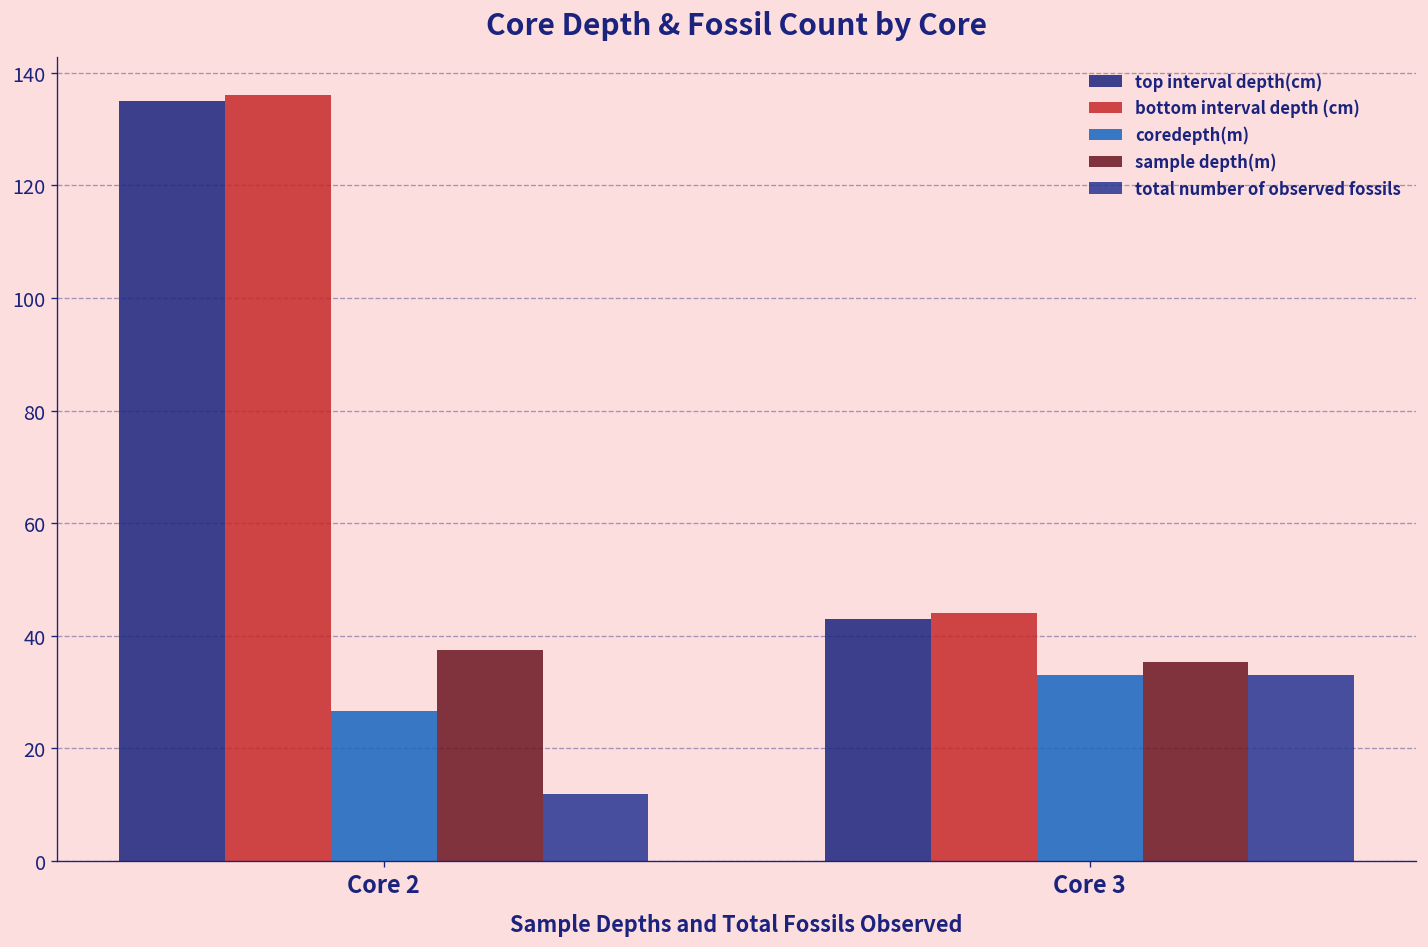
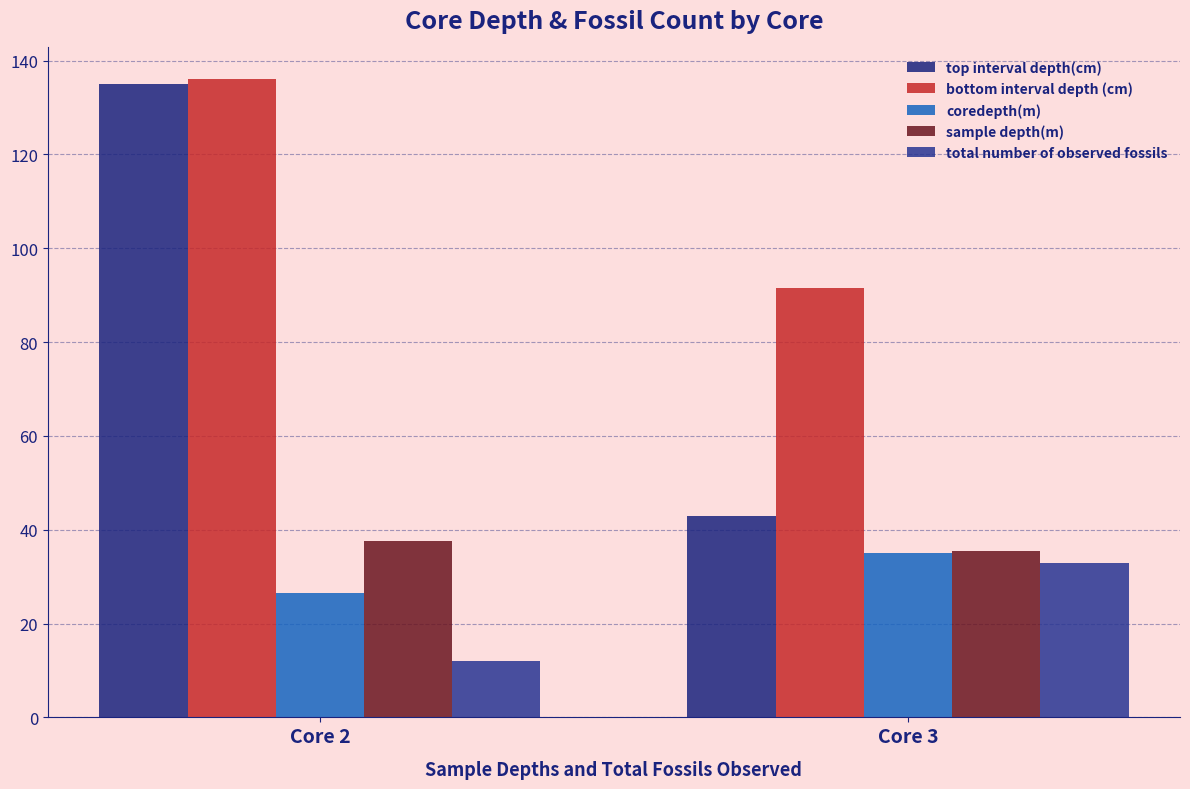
bottom interval depth (cm), Core 3: 44 -> 92
coredepth(m), Core 3: 33 -> 35
